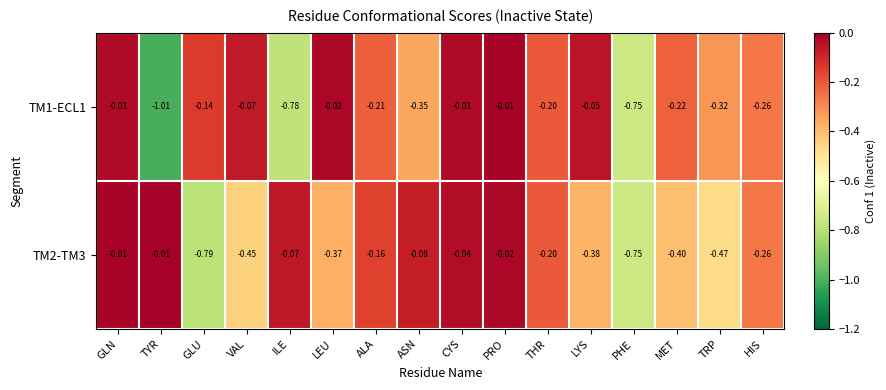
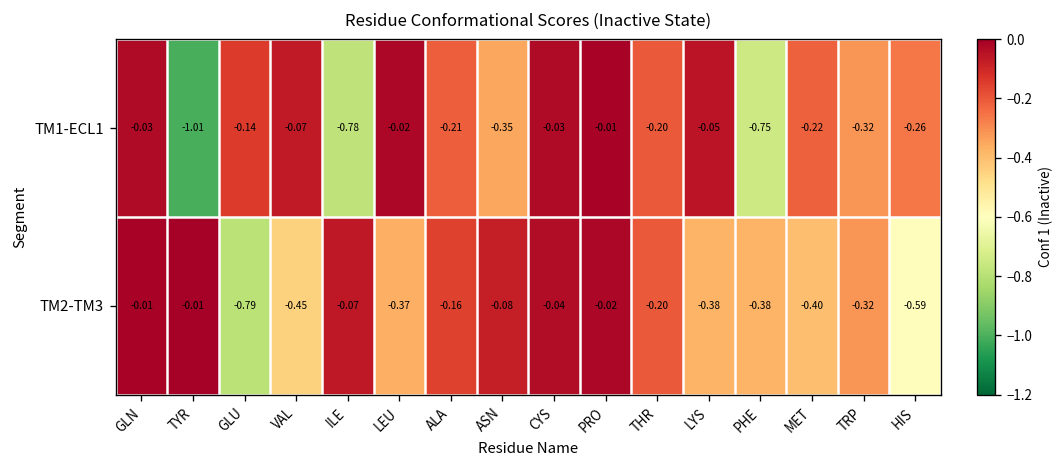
TM2-TM3, PHE: -0.75 -> -0.38
TM2-TM3, TRP: -0.47 -> -0.32
TM2-TM3, HIS: -0.26 -> -0.59
